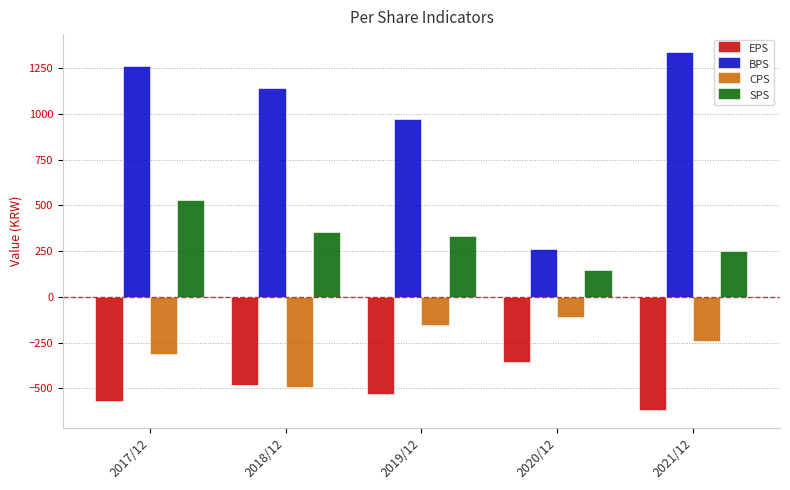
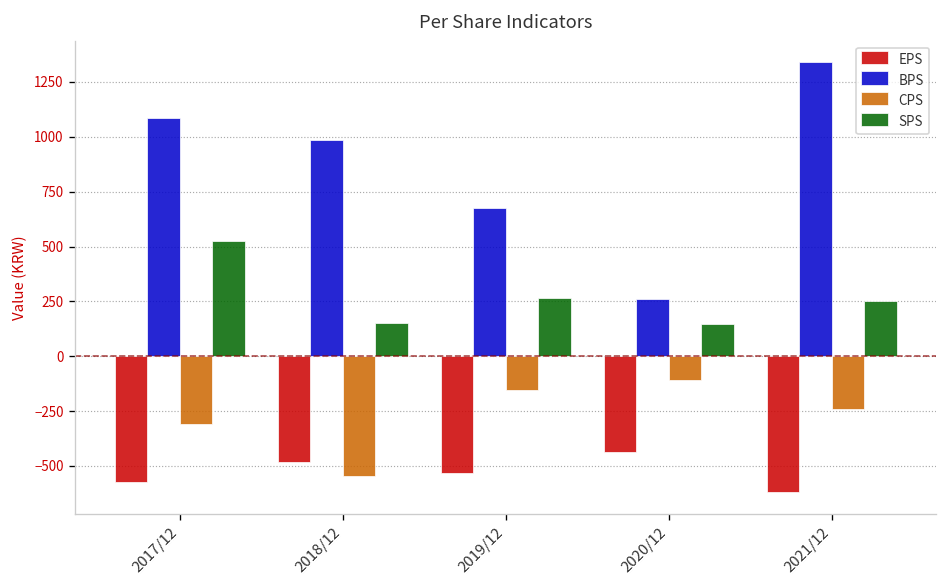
BPS, 2017/12: 1260 -> 1090
BPS, 2018/12: 1140 -> 990
CPS, 2018/12: -490 -> -550
SPS, 2018/12: 350 -> 150
BPS, 2019/12: 970 -> 670
SPS, 2019/12: 330 -> 270
EPS, 2020/12: -360 -> -440
